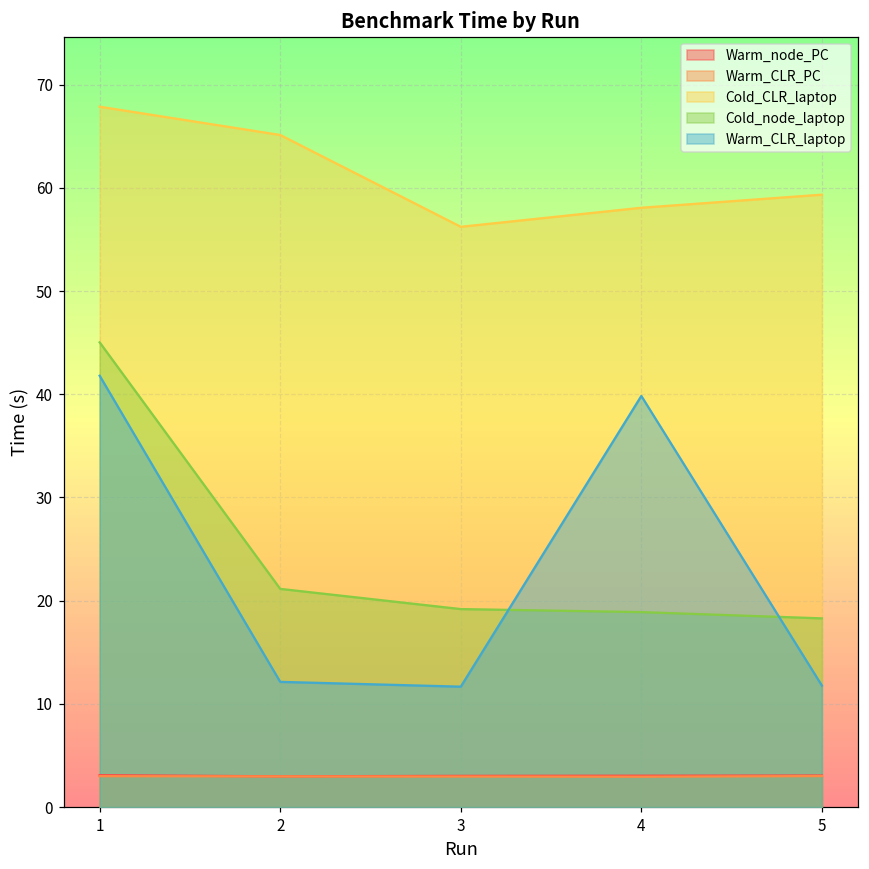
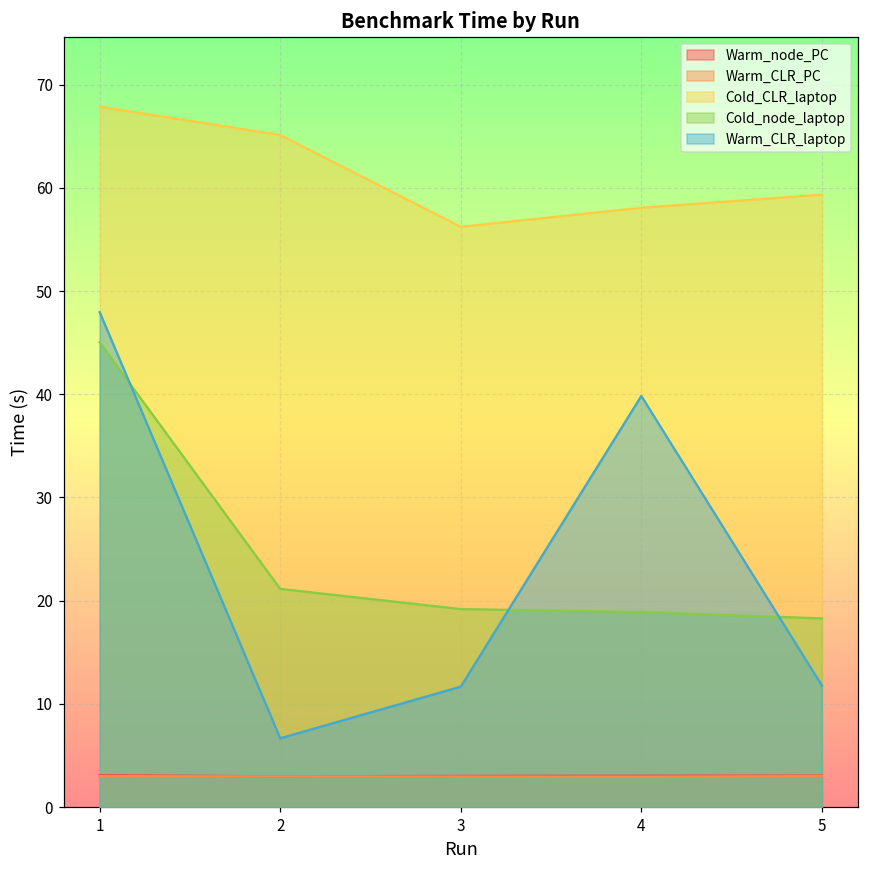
Warm_CLR_laptop, 1: 42 -> 48
Warm_CLR_laptop, 2: 12 -> 7
